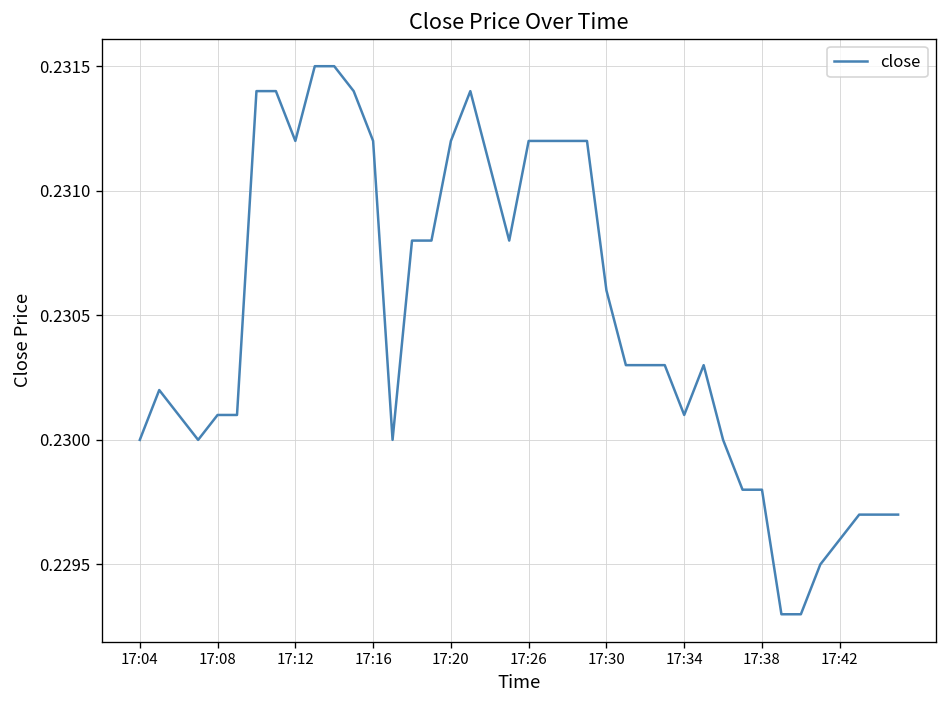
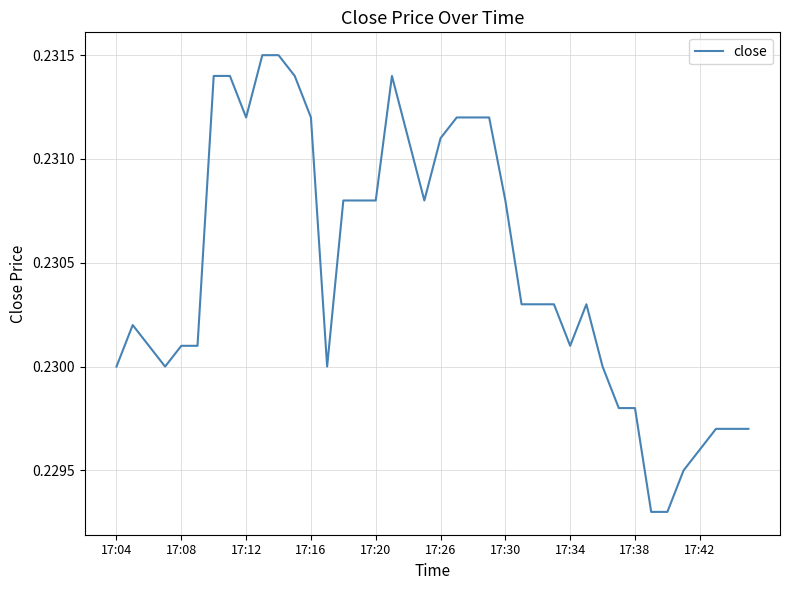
17:20: 0.2312 -> 0.2308
17:26: 0.2312 -> 0.2311
17:30: 0.2306 -> 0.2308
